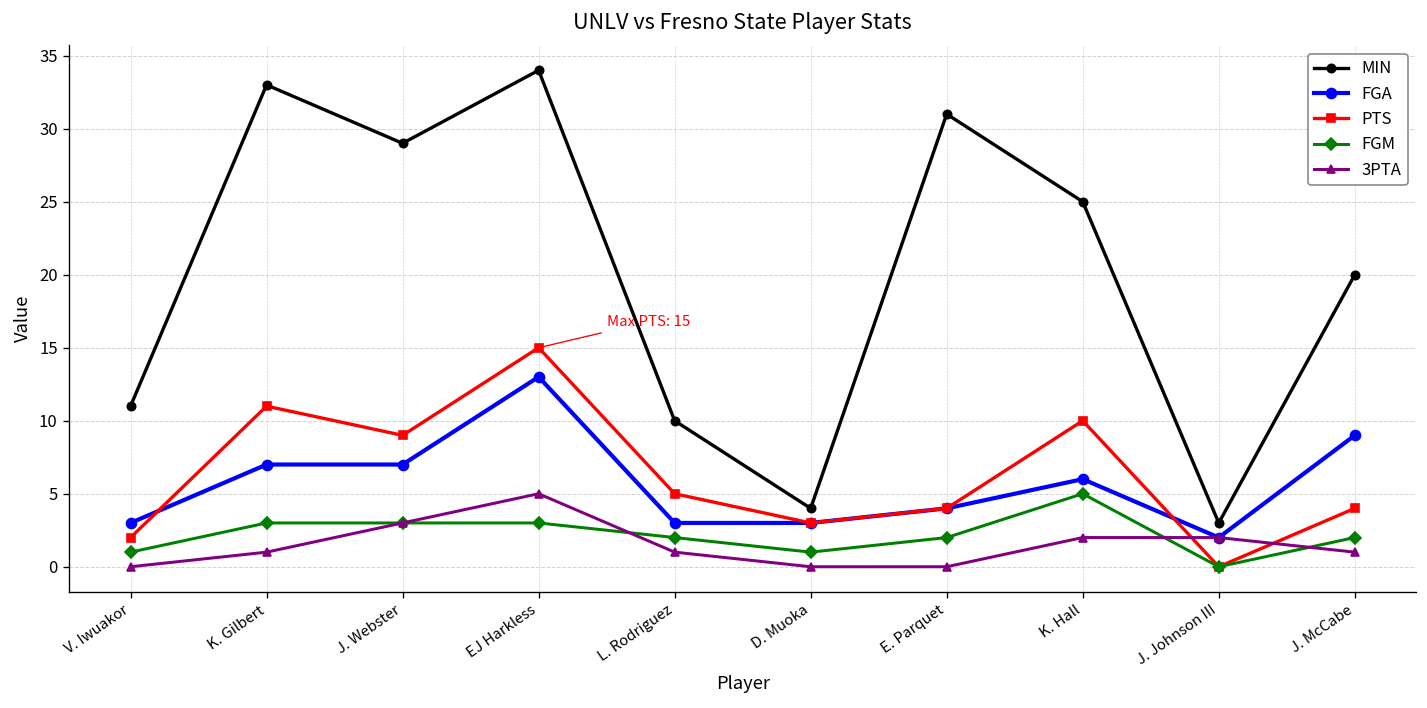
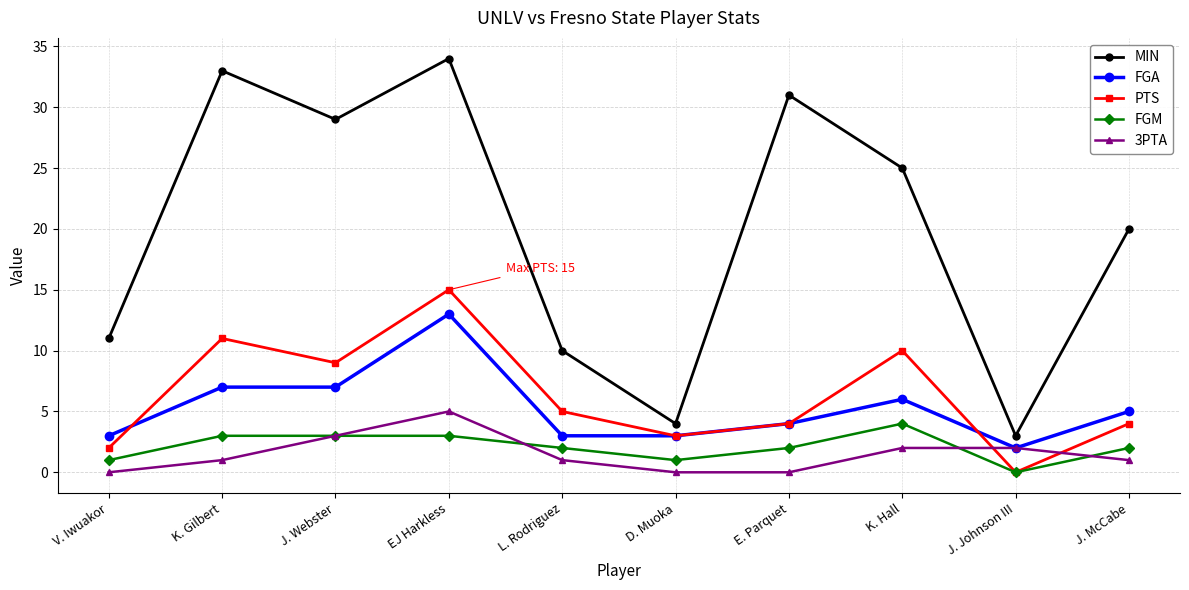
FGM, K. Hall: 5 -> 4
FGA, J. McCabe: 9 -> 5
